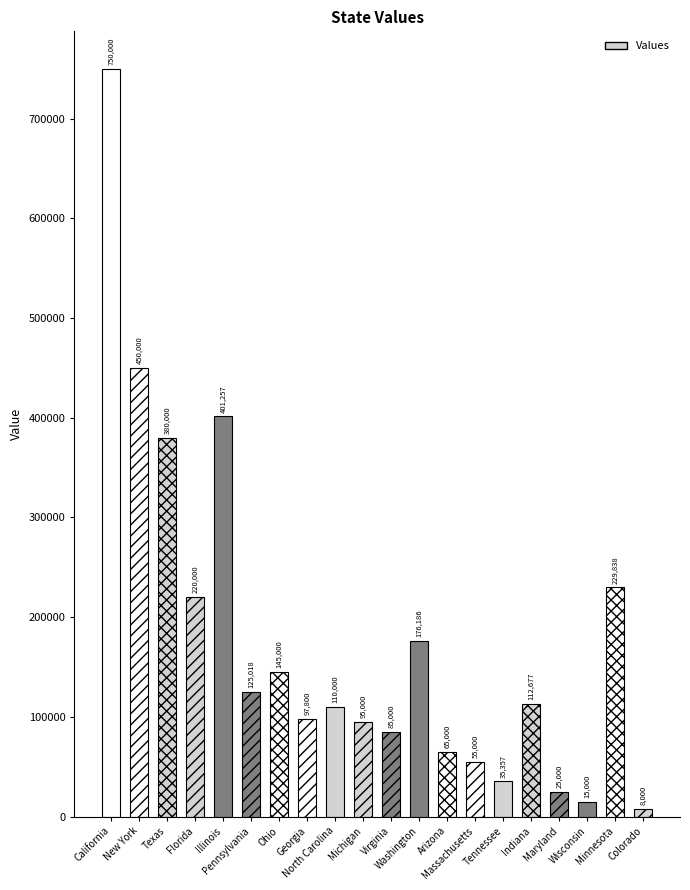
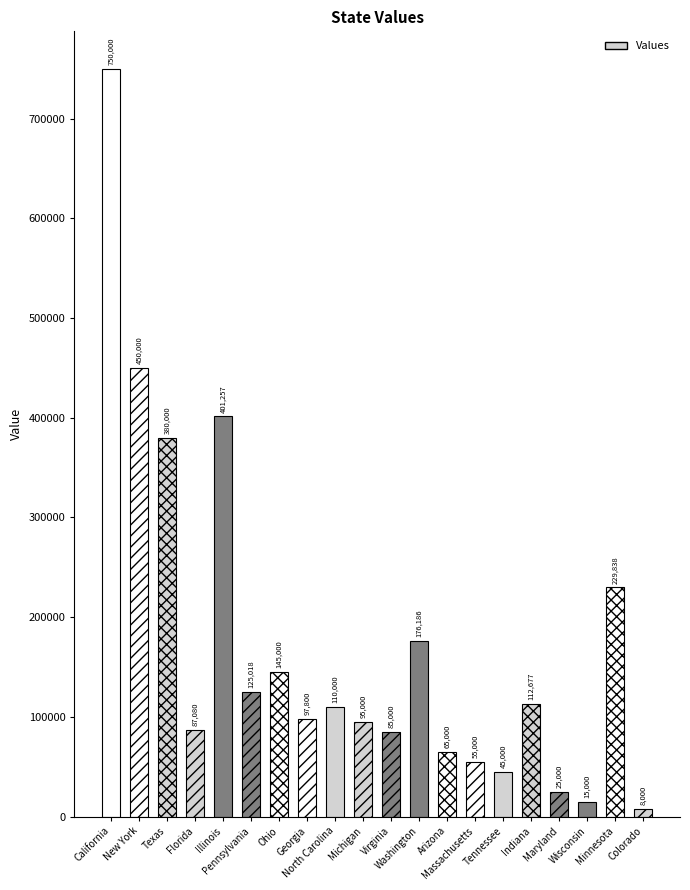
Florida: 220,000 -> 87,080
Tennessee: 35,357 -> 45,000
